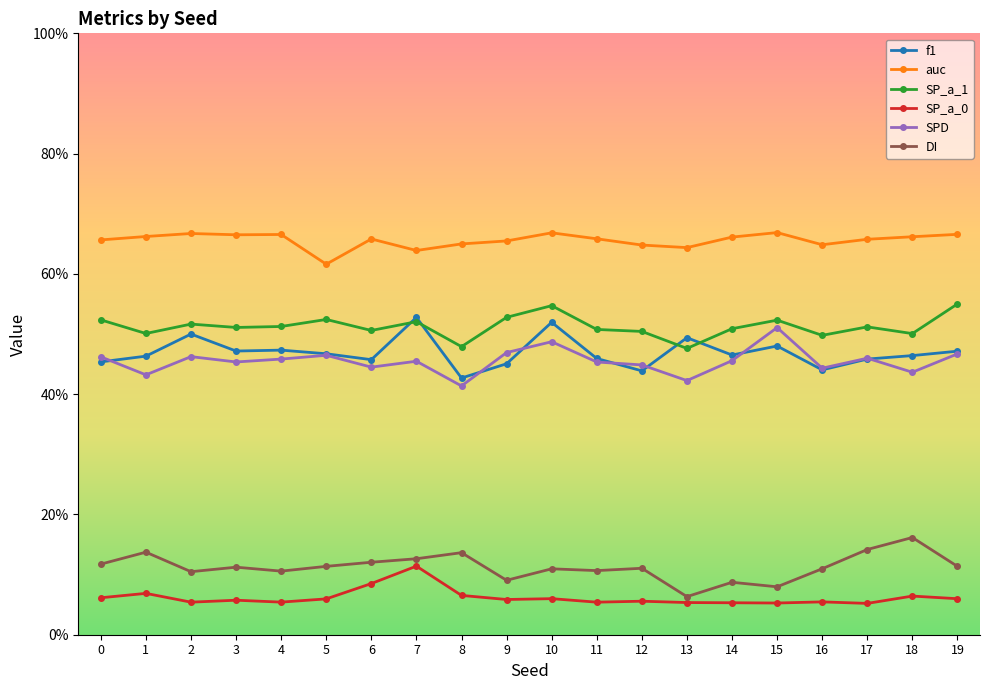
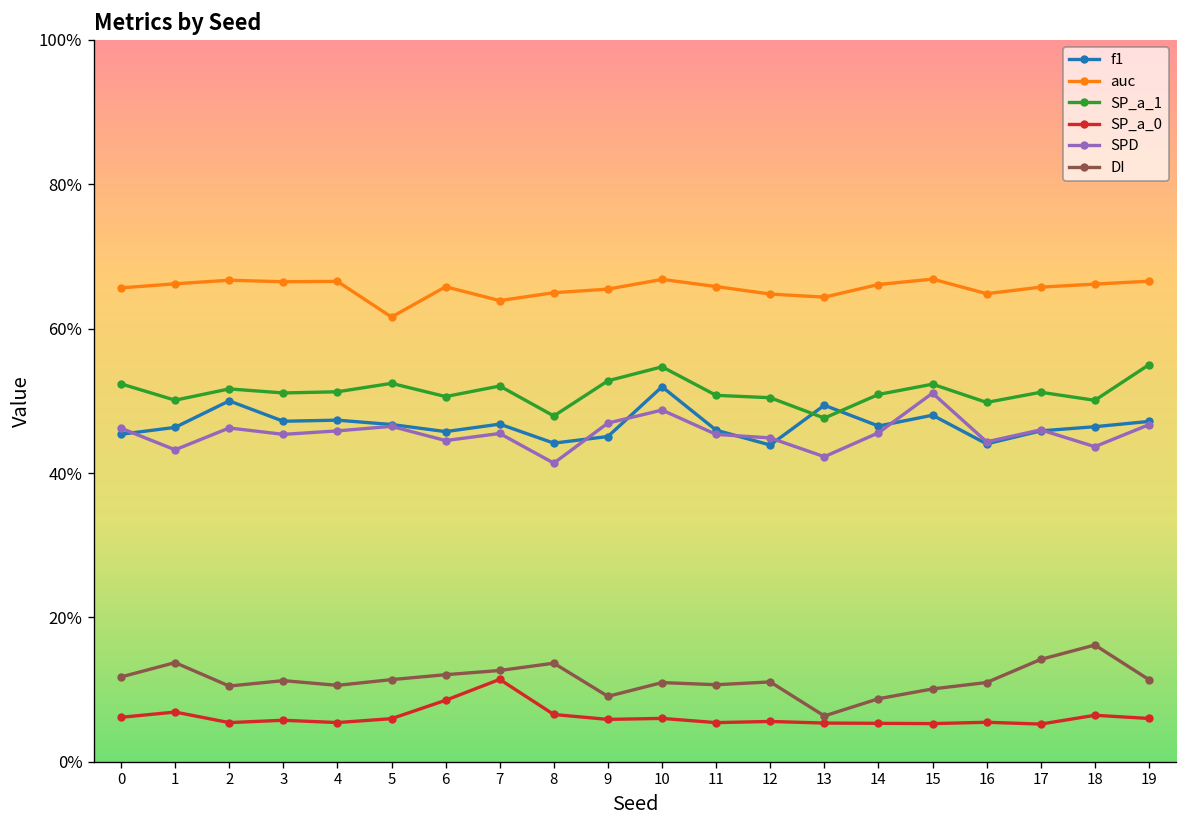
f1, 7: 53% -> 47%
f1, 8: 43% -> 44%
DI, 15: 8% -> 10%
